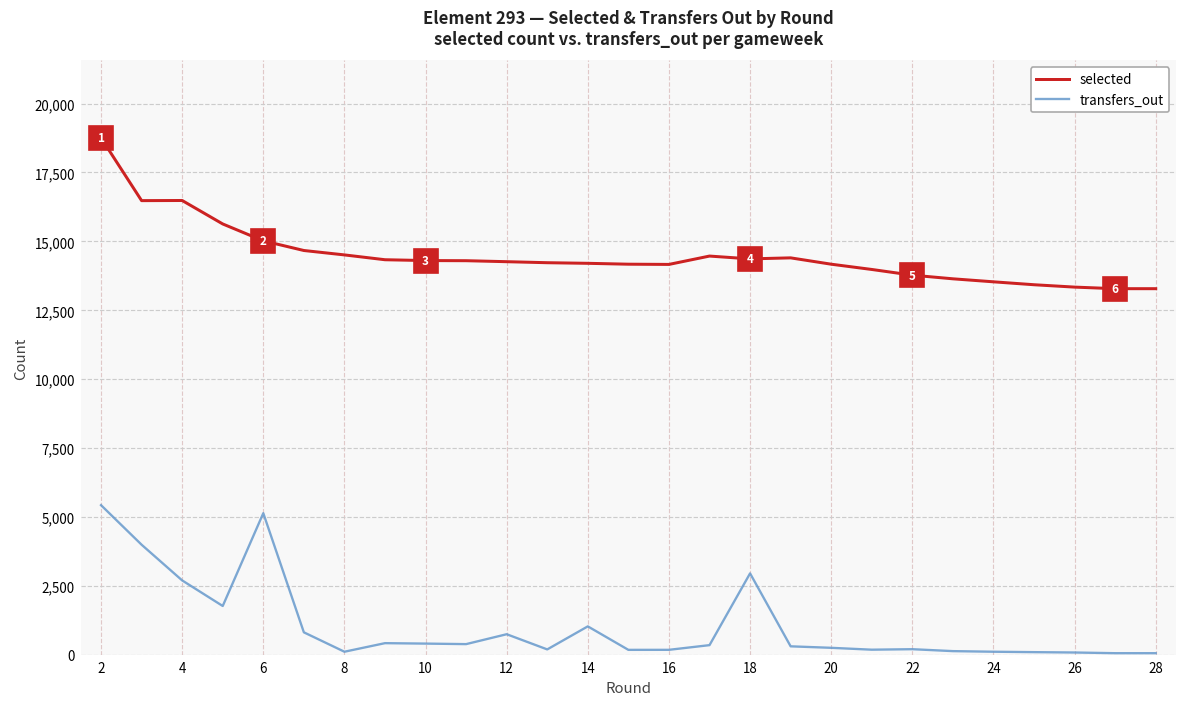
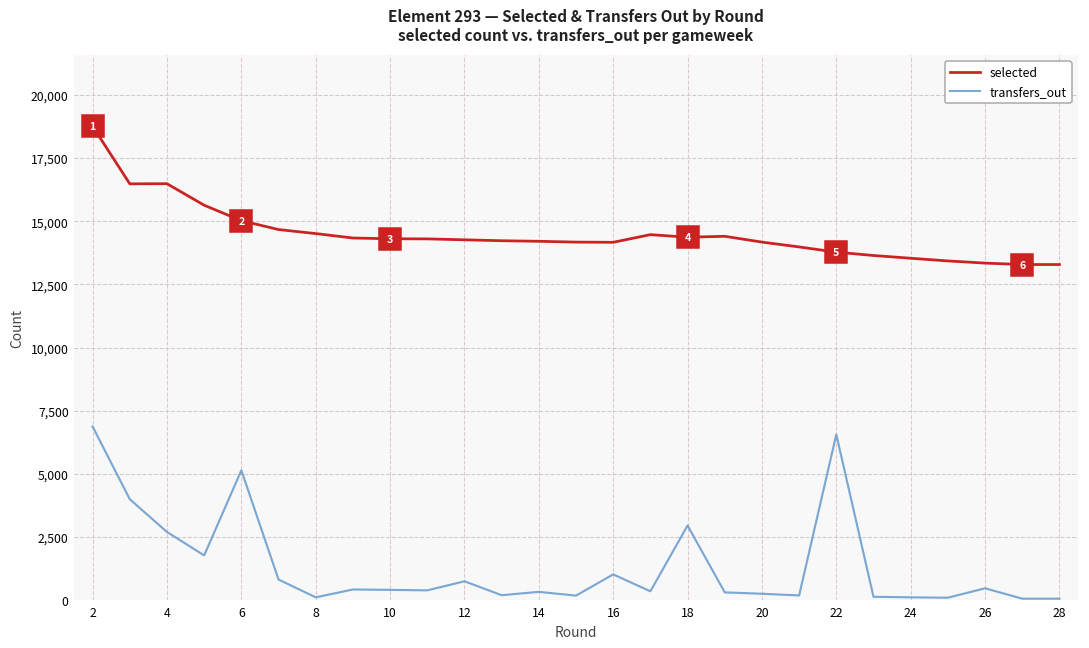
transfers_out, 2: 5,400 -> 6,900
transfers_out, 14: 1,000 -> 300
transfers_out, 16: 200 -> 1,000
transfers_out, 22: 200 -> 6,600
transfers_out, 26: 100 -> 500
